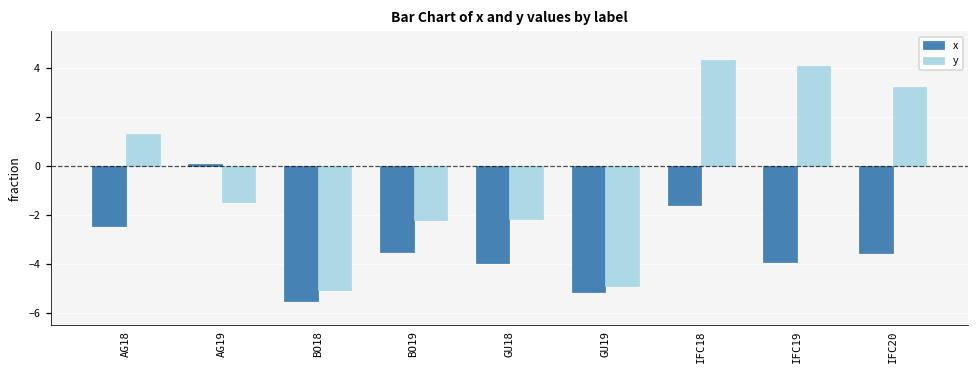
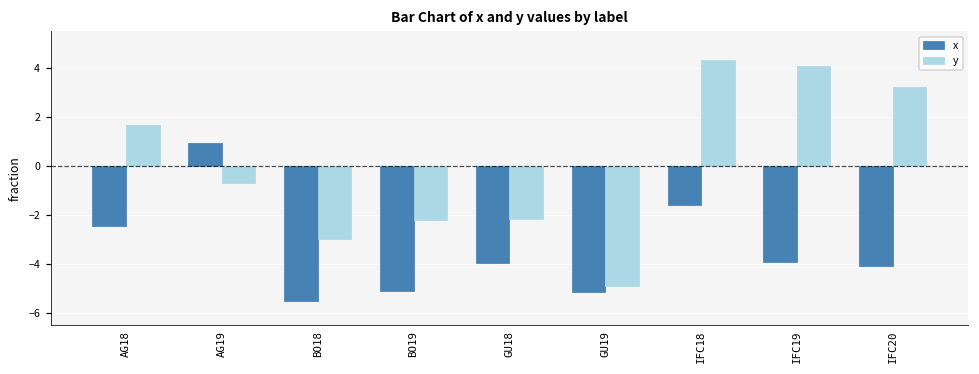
y, AG18: 1.3 -> 1.7
x, AG19: 0.1 -> 0.9
y, AG19: -1.5 -> -0.7
y, BO18: -5.1 -> -3.0
x, BO19: -3.5 -> -5.1
x, IFC20: -3.5 -> -4.1
